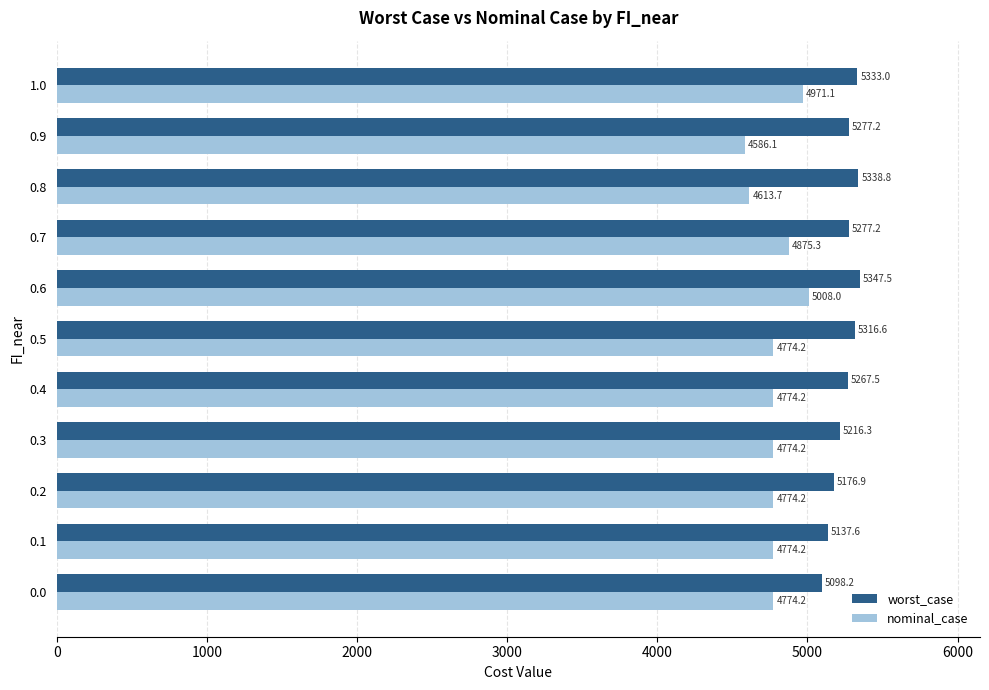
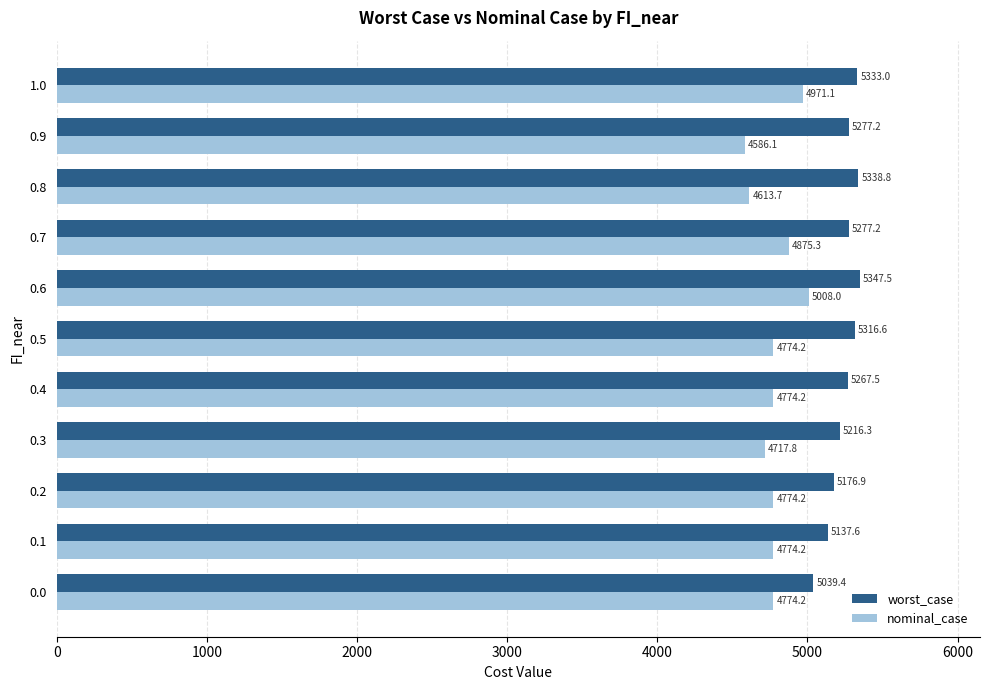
nominal_case, 0.3: 4774.2 -> 4717.8
worst_case, 0.0: 5098.2 -> 5039.4
